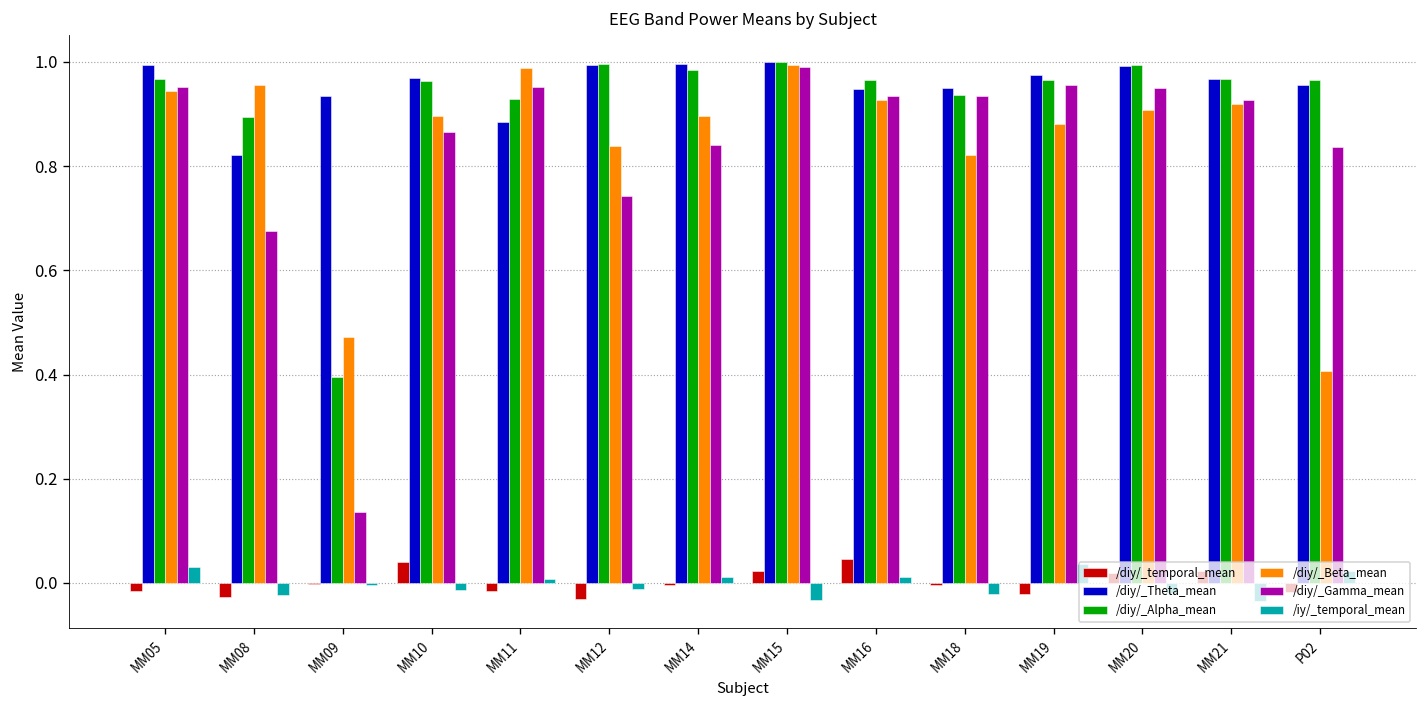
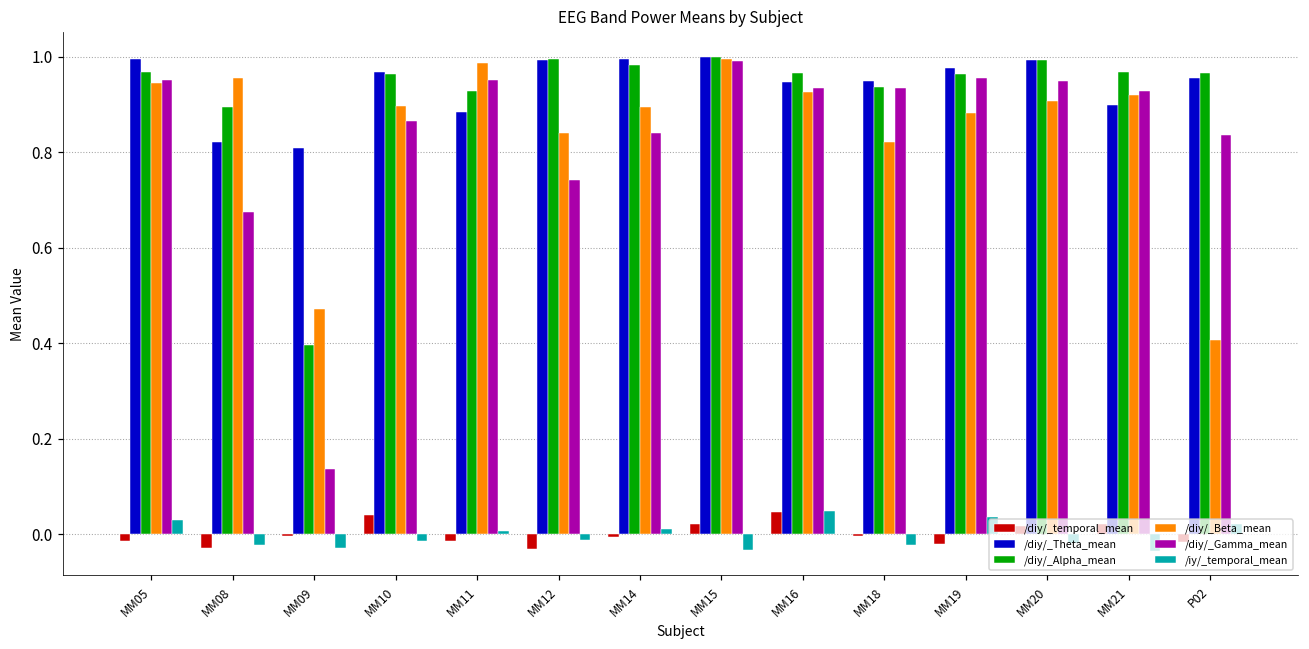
/diy/_Theta_mean, MM09: 0.93 -> 0.81
/iy/_temporal_mean, MM09: 0.00 -> -0.03
/iy/_temporal_mean, MM16: 0.01 -> 0.05
/diy/_Theta_mean, MM21: 0.97 -> 0.90
